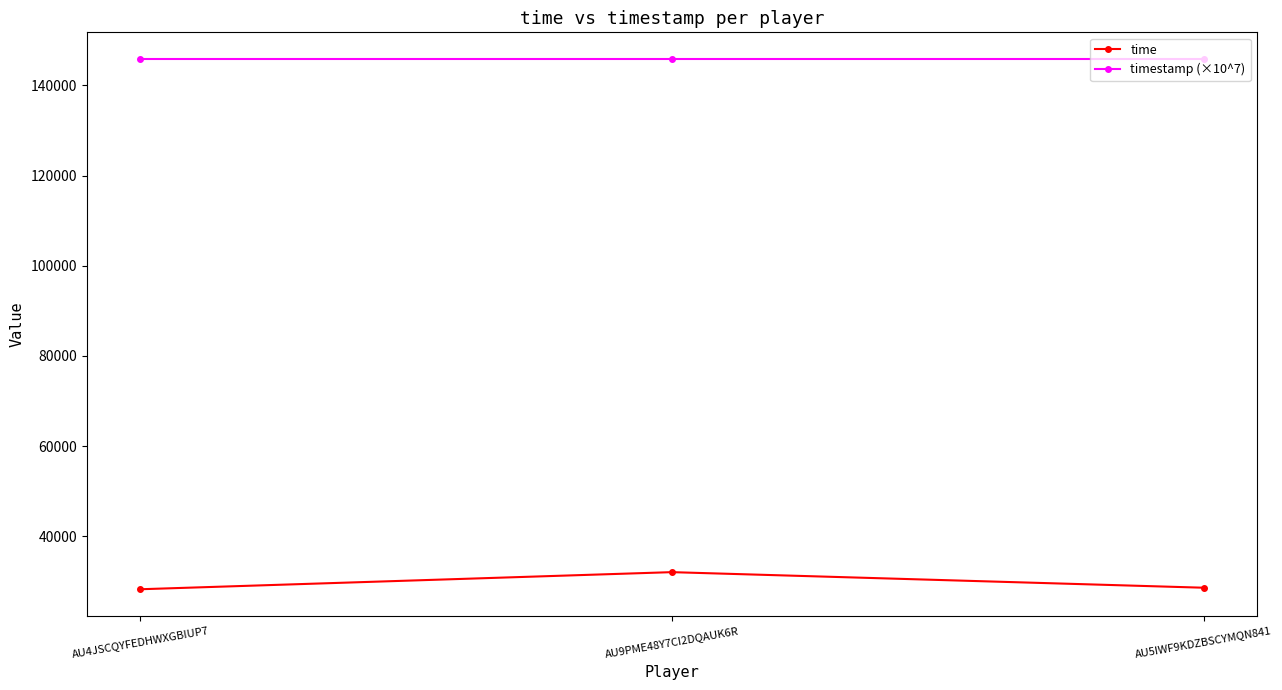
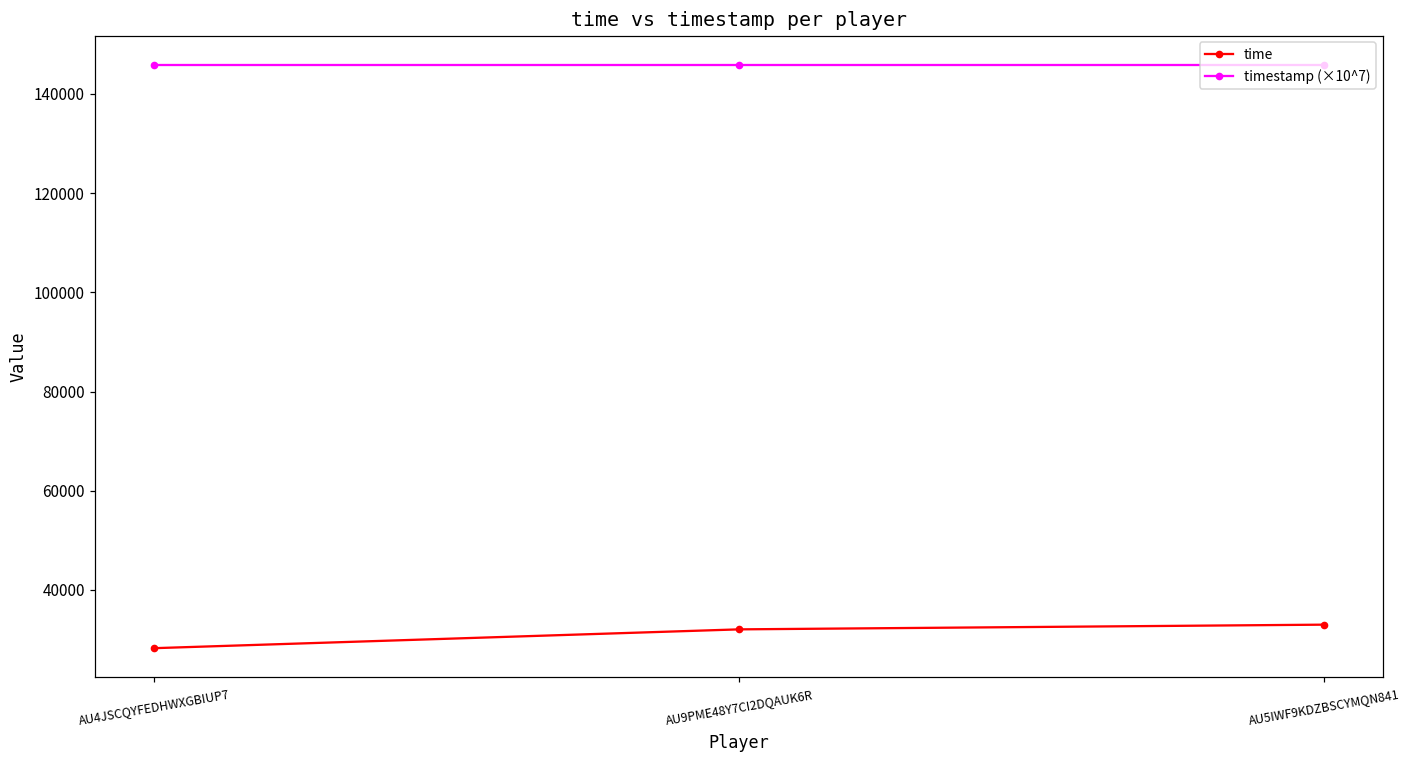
time, AU5IWF9KDZBSCYMQN841: 29000 -> 33000
